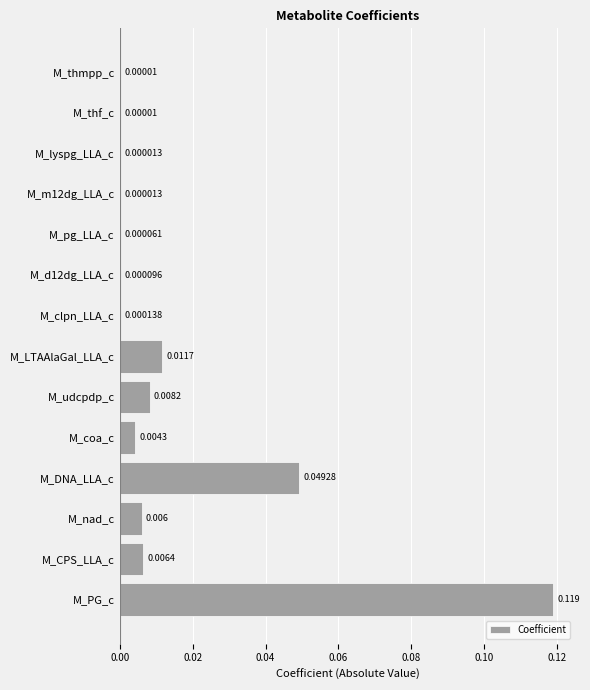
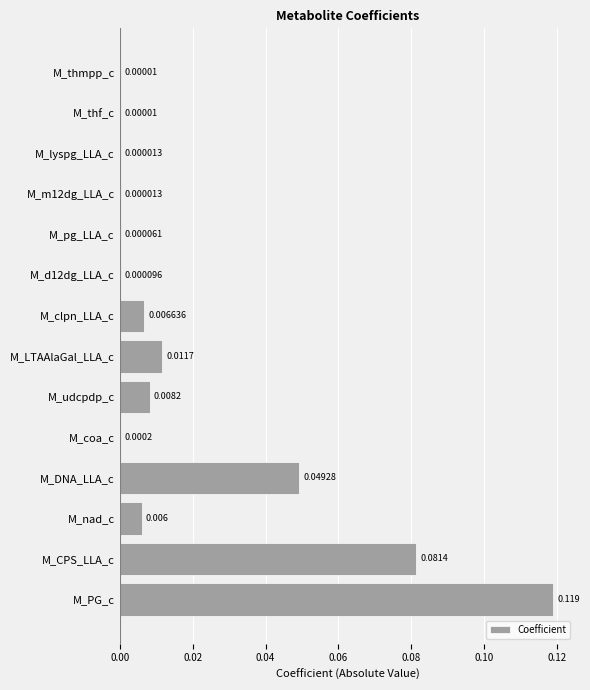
M_clpn_LLA_c: 0.000138 -> 0.006636
M_coa_c: 0.0043 -> 0.0002
M_CPS_LLA_c: 0.0064 -> 0.0814
